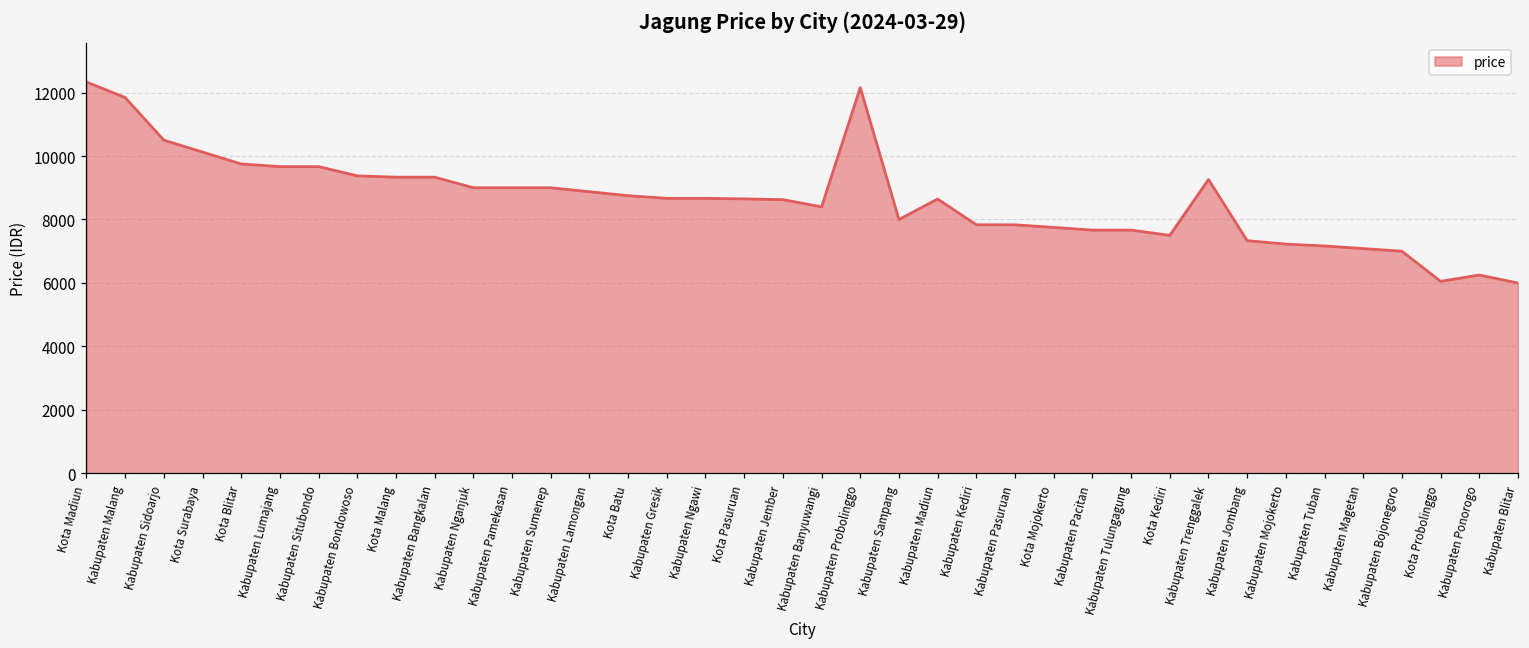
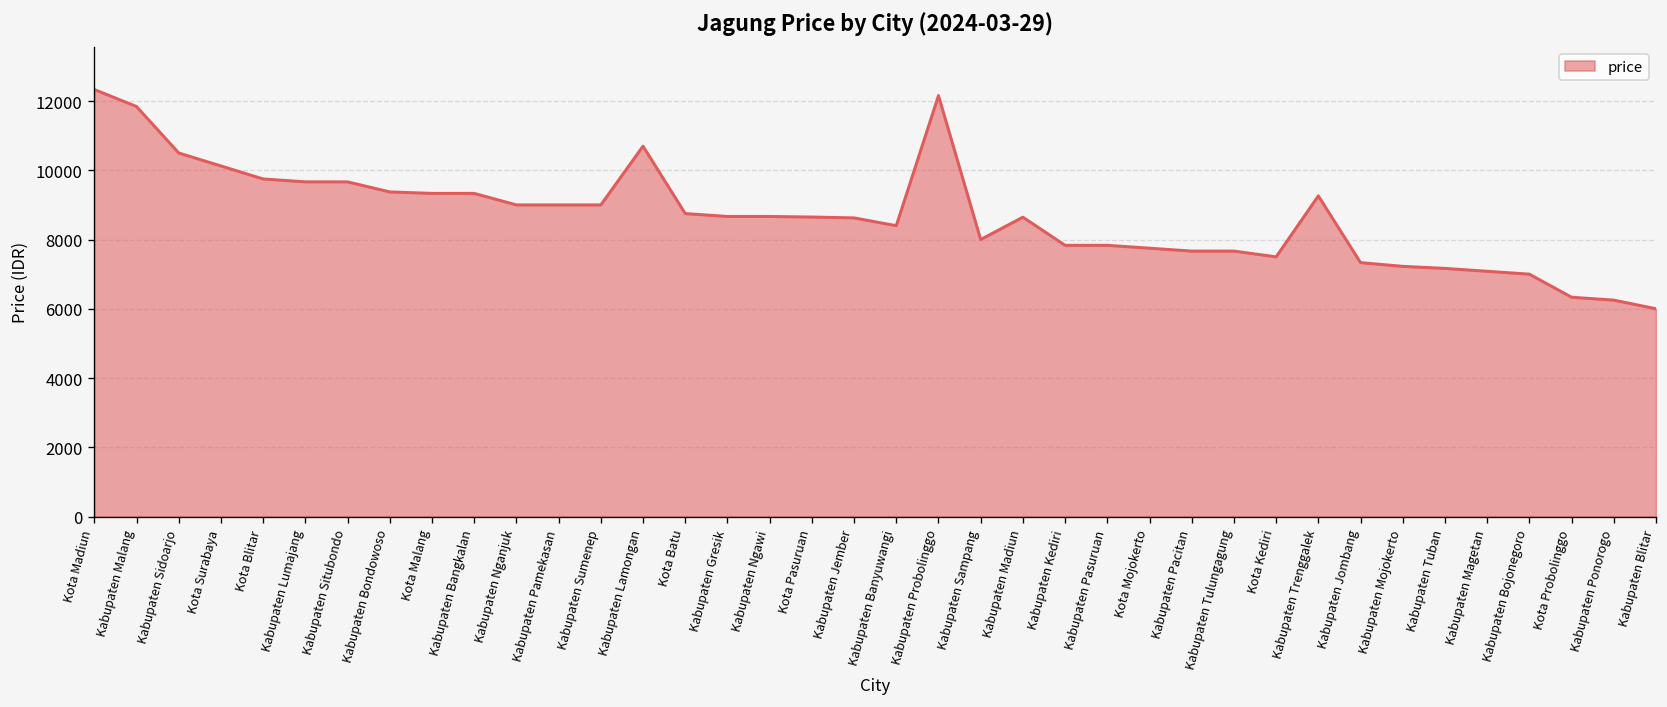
Kabupaten Lamongan: 8900 -> 10700
Kota Probolinggo: 6100 -> 6300
